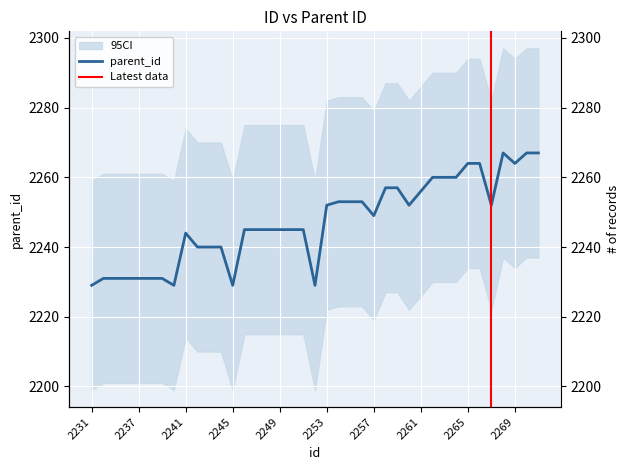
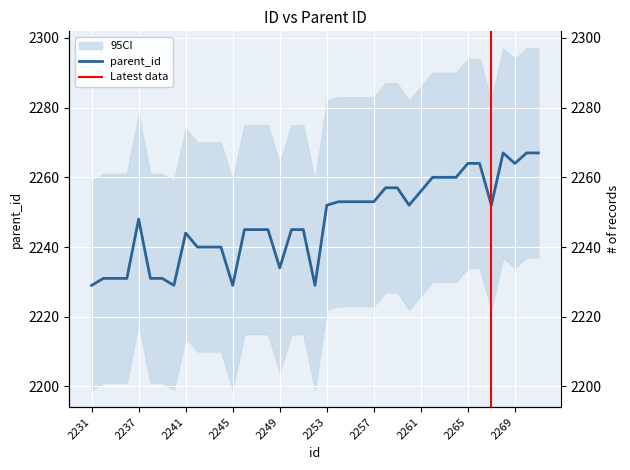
parent_id, 2237: 2231 -> 2248
parent_id, 2249: 2245 -> 2234
parent_id, 2257: 2249 -> 2253
